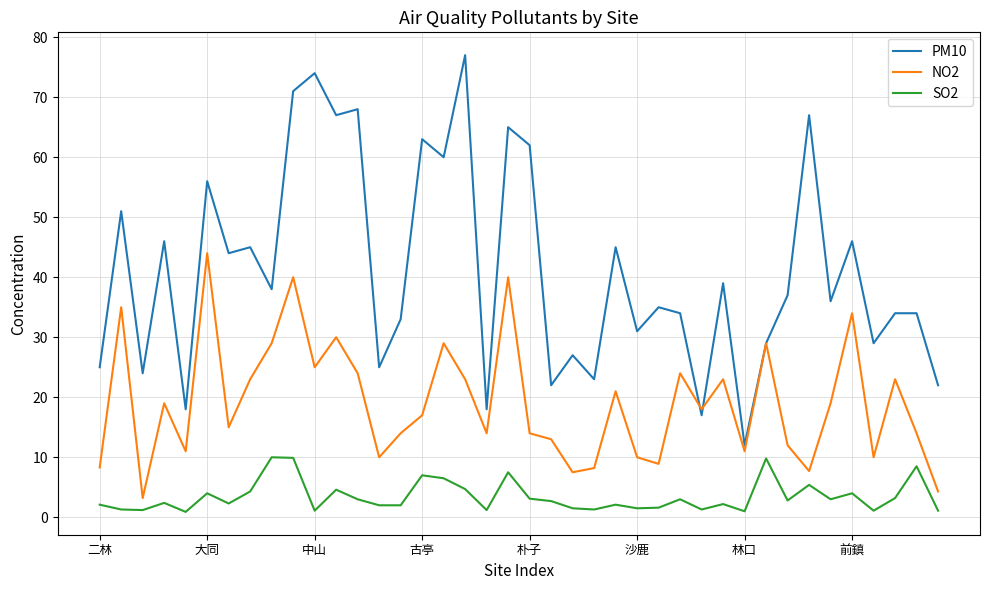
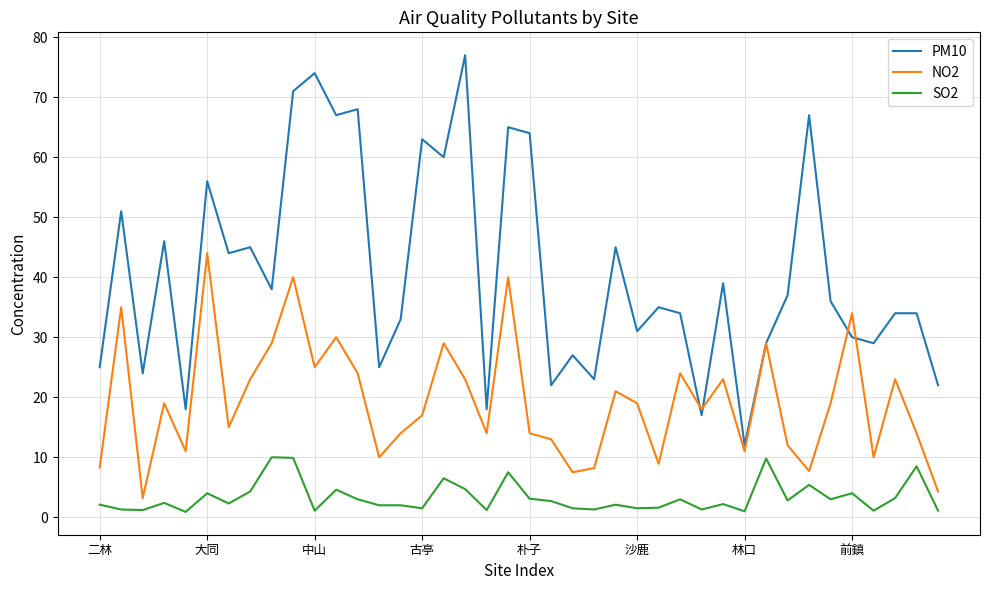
SO2, 古亭: 7 -> 2
PM10, 朴子: 62 -> 64
NO2, 沙鹿: 10 -> 19
PM10, 前鎮: 46 -> 30
